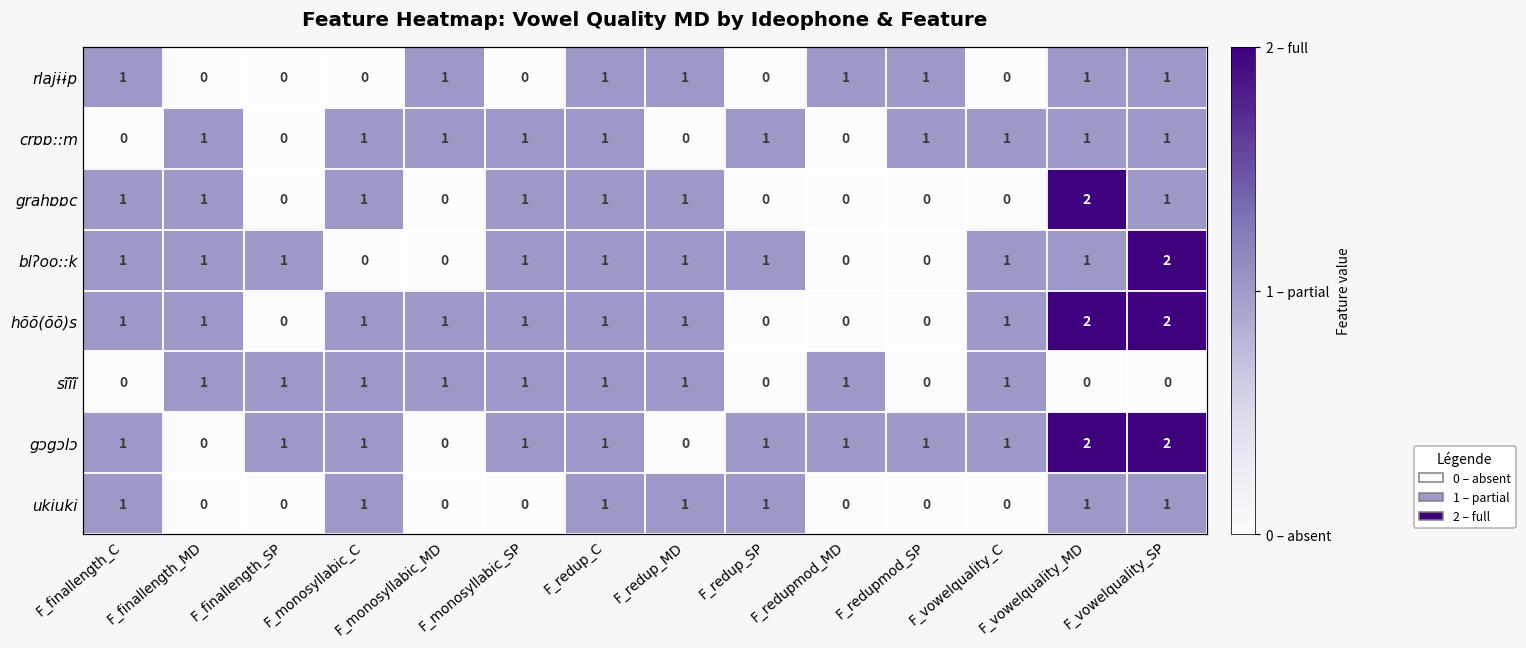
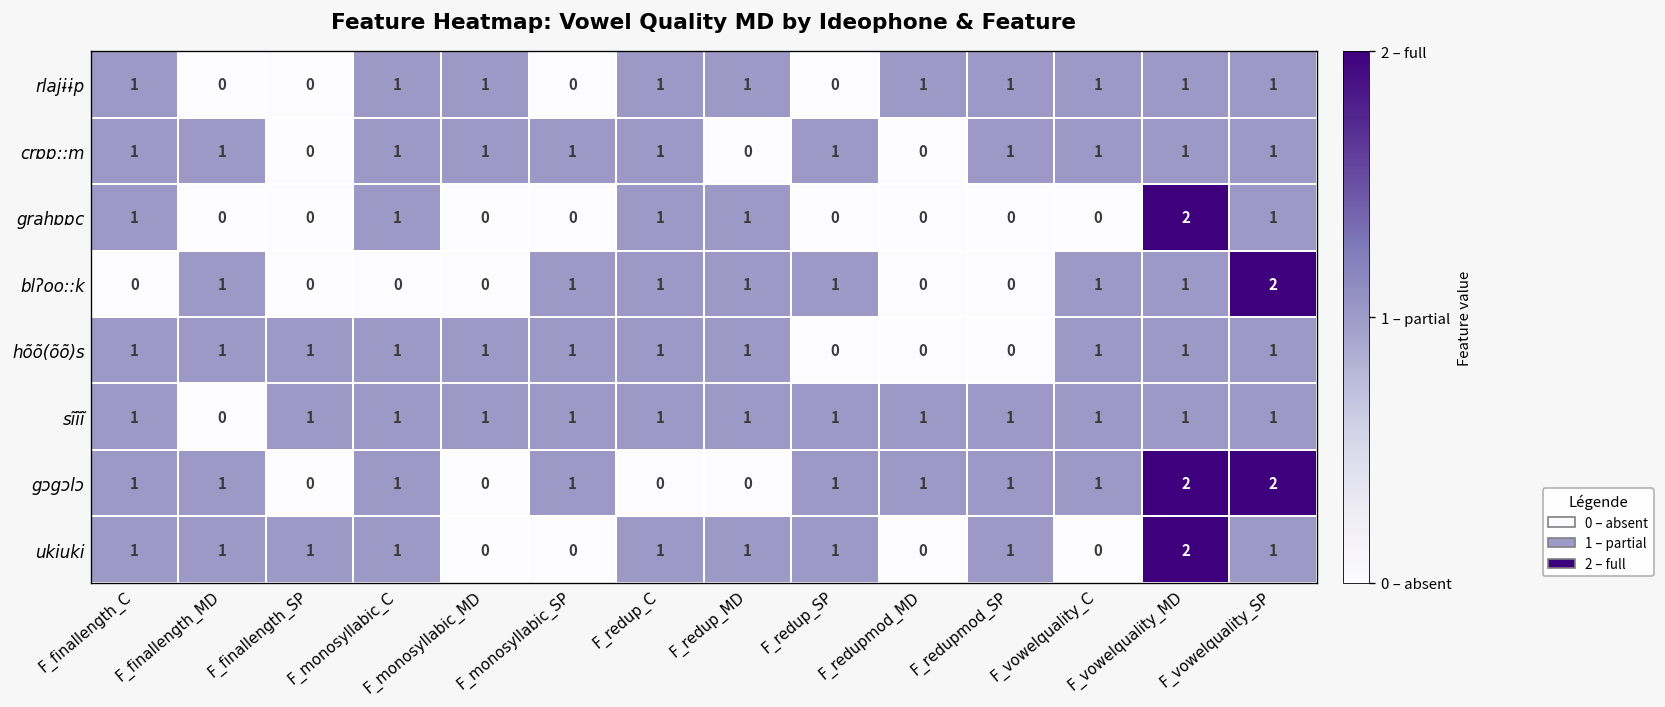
rlajɨɨp, F_monosyllabic_C: 0 -> 1
rlajɨɨp, F_vowelquality_C: 0 -> 1
crɒɒ::m, F_finallength_C: 0 -> 1
grahɒɒc, F_finallength_MD: 1 -> 0
grahɒɒc, F_monosyllabic_SP: 1 -> 0
blʔoo::k, F_finallength_C: 1 -> 0
blʔoo::k, F_finallength_SP: 1 -> 0
hõõ(õõ)s, F_finallength_SP: 0 -> 1
hõõ(õõ)s, F_vowelquality_MD: 2 -> 1
hõõ(õõ)s, F_vowelquality_SP: 2 -> 1
sĩĩĩ, F_finallength_C: 0 -> 1
sĩĩĩ, F_finallength_MD: 1 -> 0
sĩĩĩ, F_redup_SP: 0 -> 1
sĩĩĩ, F_redupmod_SP: 0 -> 1
sĩĩĩ, F_vowelquality_MD: 0 -> 1
sĩĩĩ, F_vowelquality_SP: 0 -> 1
gɔgɔlɔ, F_finallength_MD: 0 -> 1
gɔgɔlɔ, F_finallength_SP: 1 -> 0
gɔgɔlɔ, F_redup_C: 1 -> 0
ukiuki, F_finallength_MD: 0 -> 1
ukiuki, F_finallength_SP: 0 -> 1
ukiuki, F_redupmod_SP: 0 -> 1
ukiuki, F_vowelquality_MD: 1 -> 2
